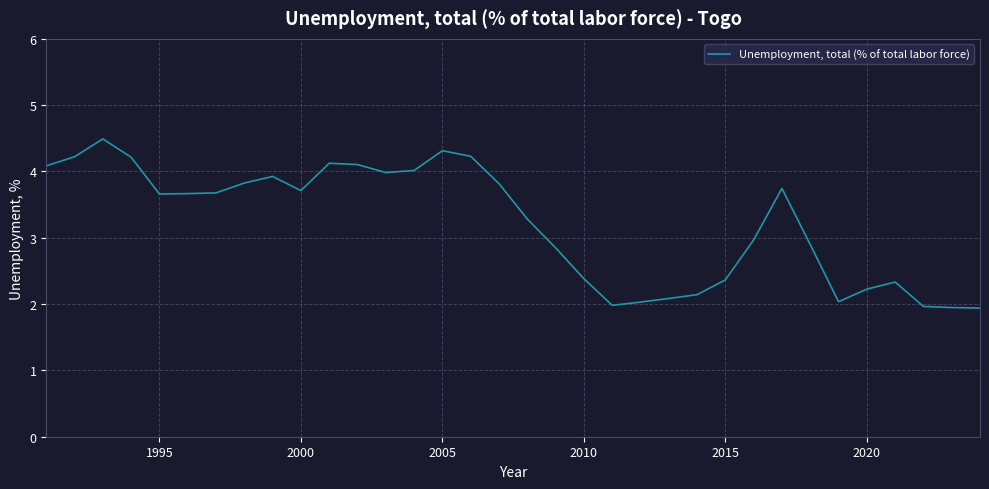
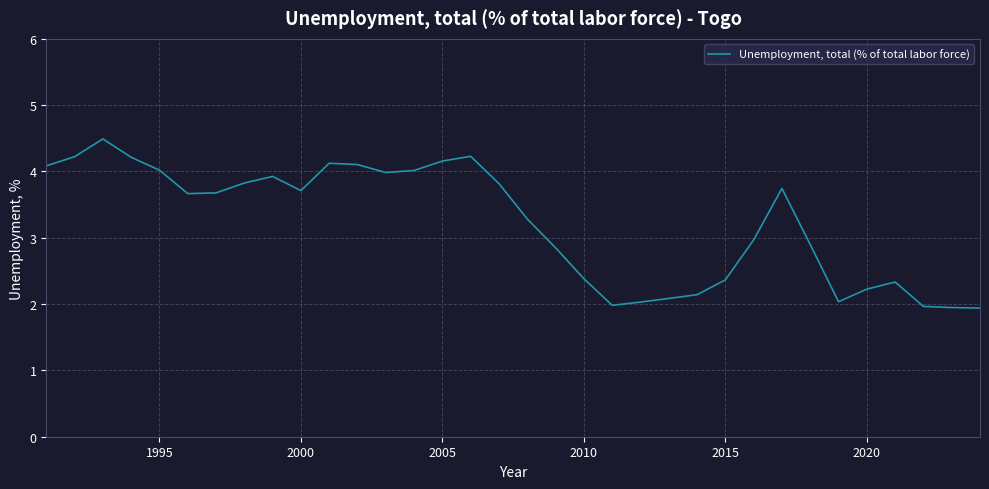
1995: 3.7 -> 4.0
2005: 4.3 -> 4.2
